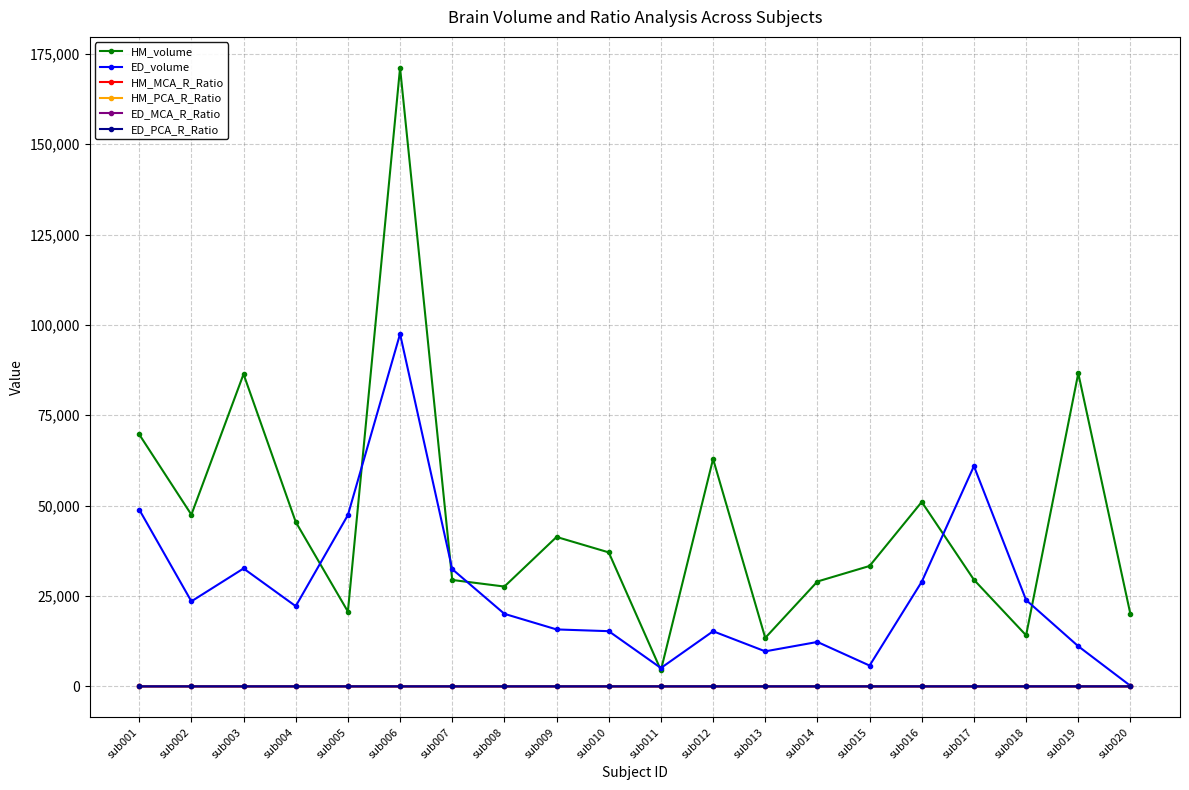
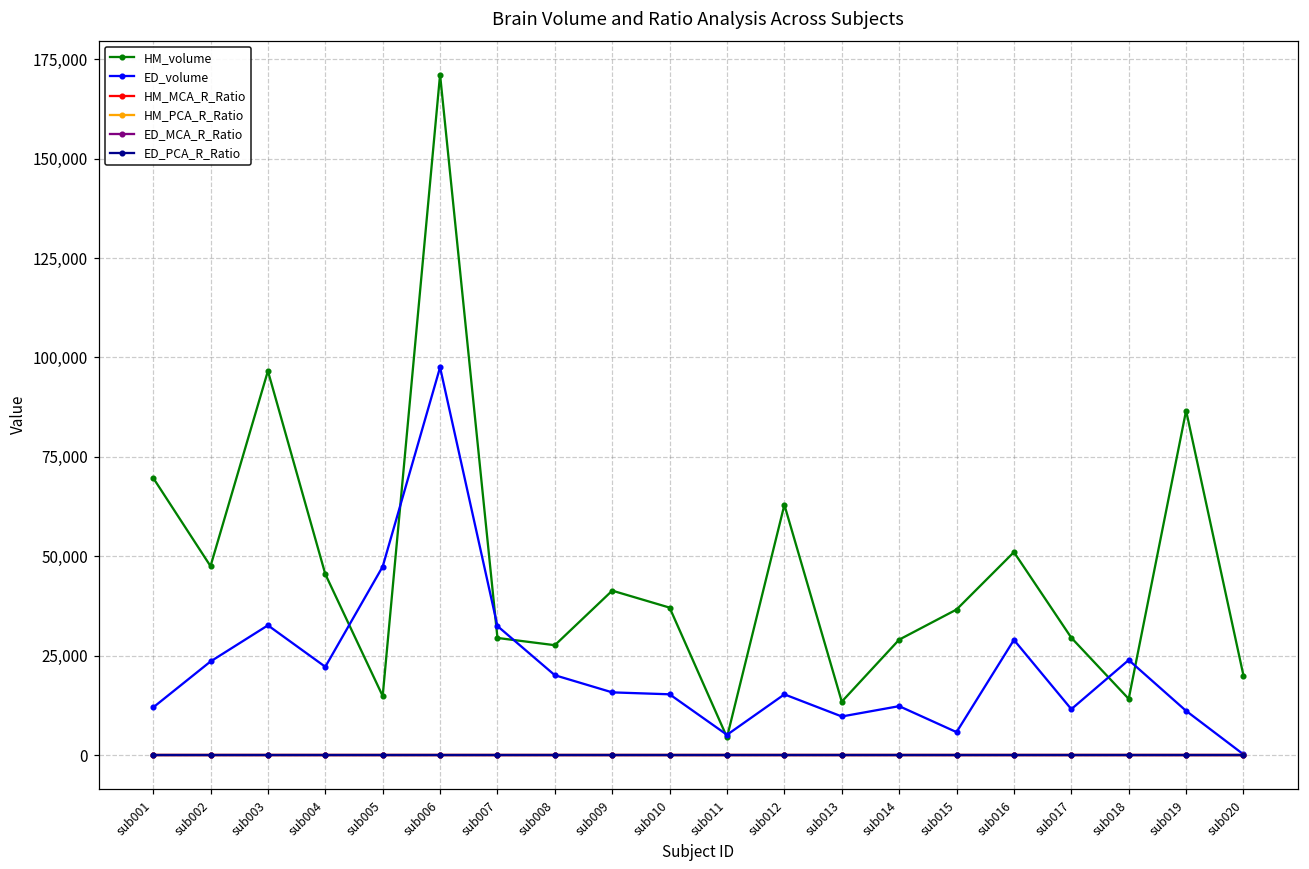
ED_volume, sub001: 49,000 -> 12,000
HM_volume, sub003: 86,000 -> 97,000
HM_volume, sub005: 21,000 -> 15,000
HM_volume, sub015: 33,000 -> 37,000
ED_volume, sub017: 61,000 -> 12,000
